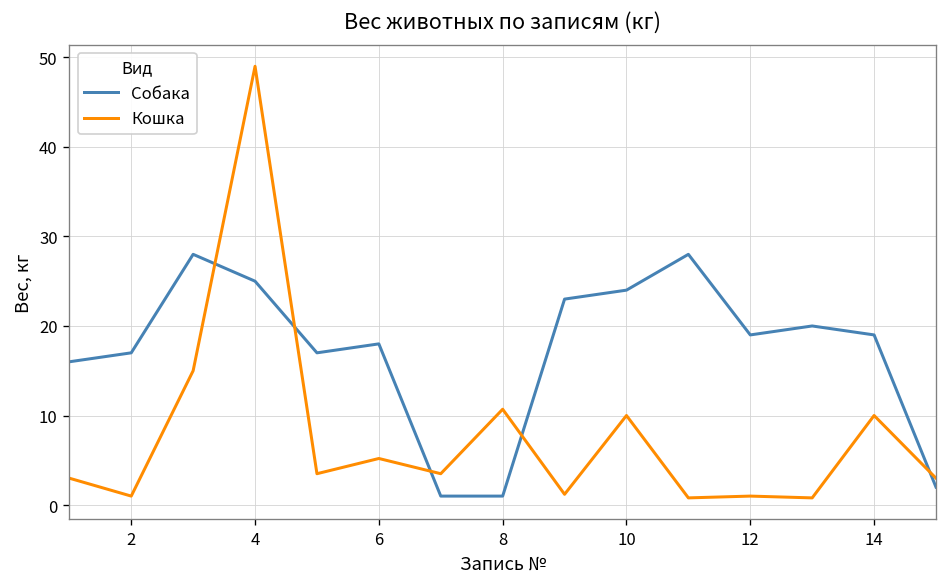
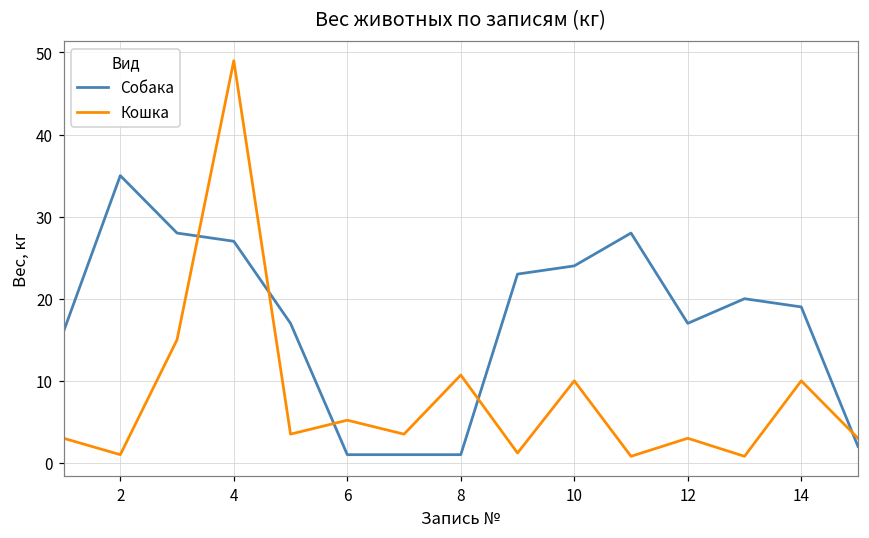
Собака, 2: 17 -> 35
Собака, 4: 25 -> 27
Собака, 6: 18 -> 1
Собака, 12: 19 -> 17
Кошка, 12: 1 -> 3
